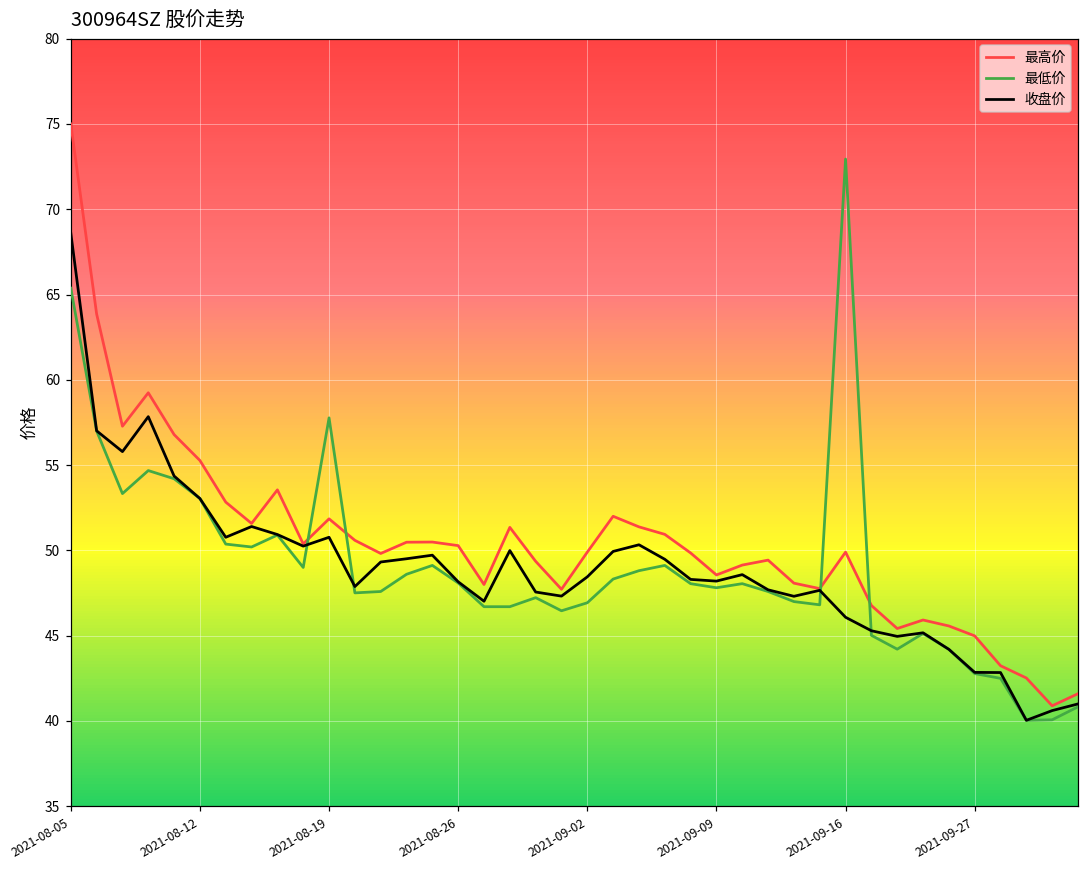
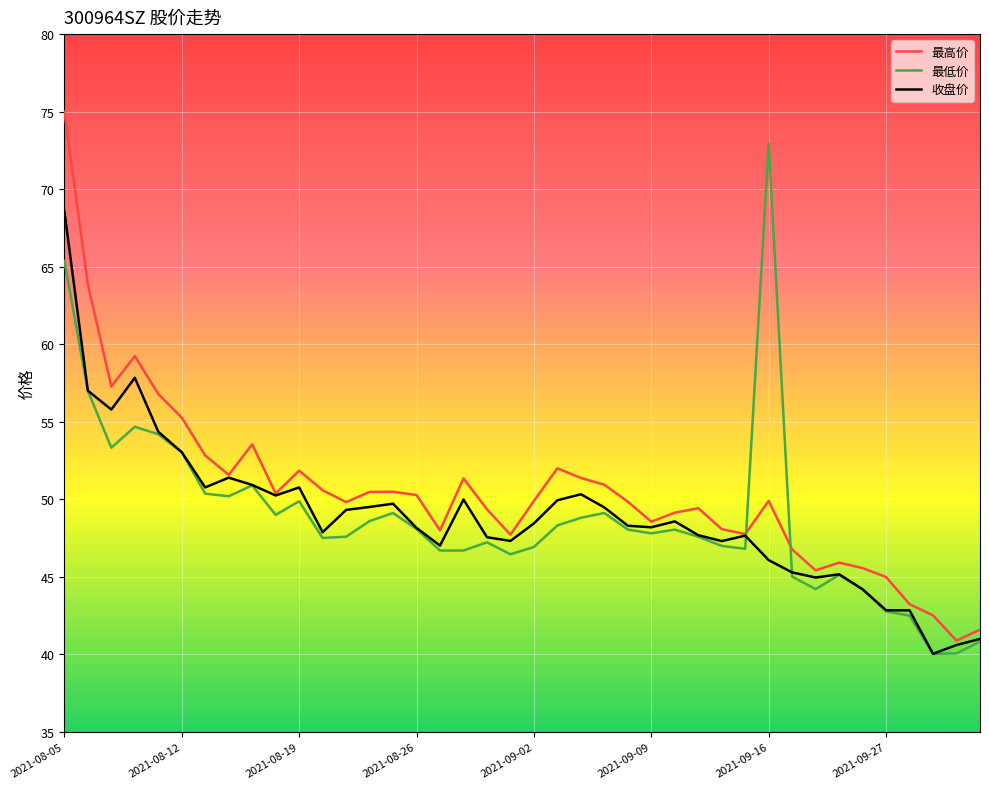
最低价, 2021-08-19: 57.8 -> 49.9
